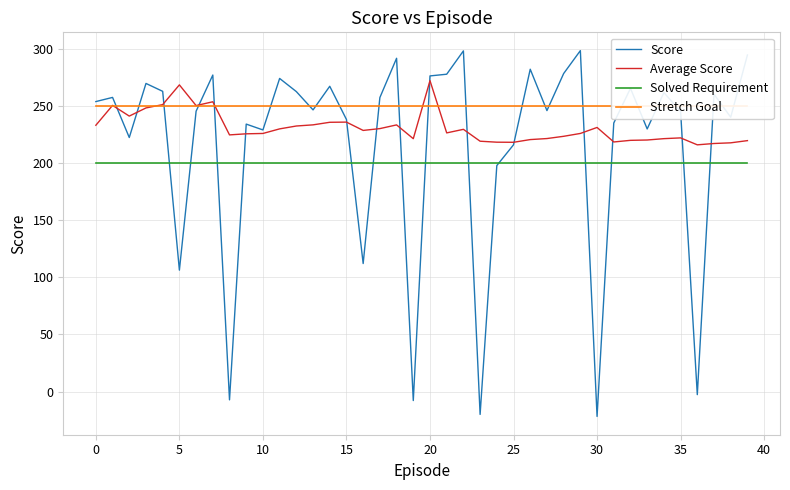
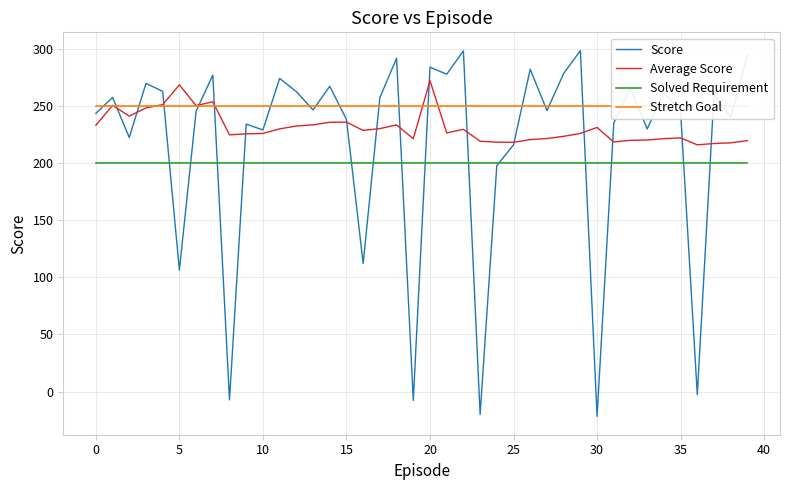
Score, 0: 254 -> 243
Score, 20: 276 -> 284
